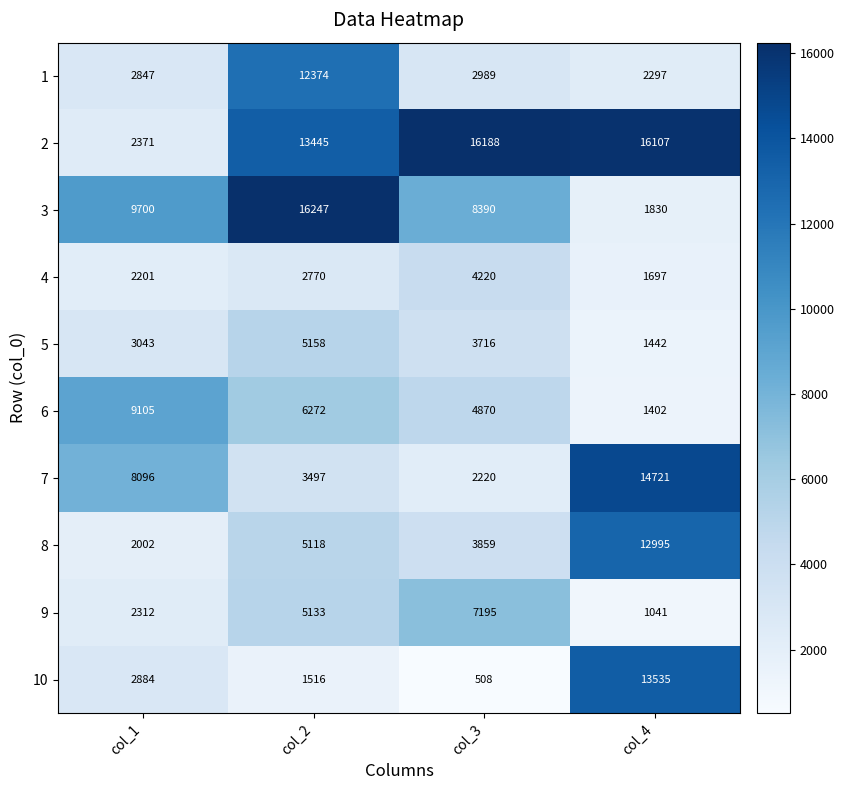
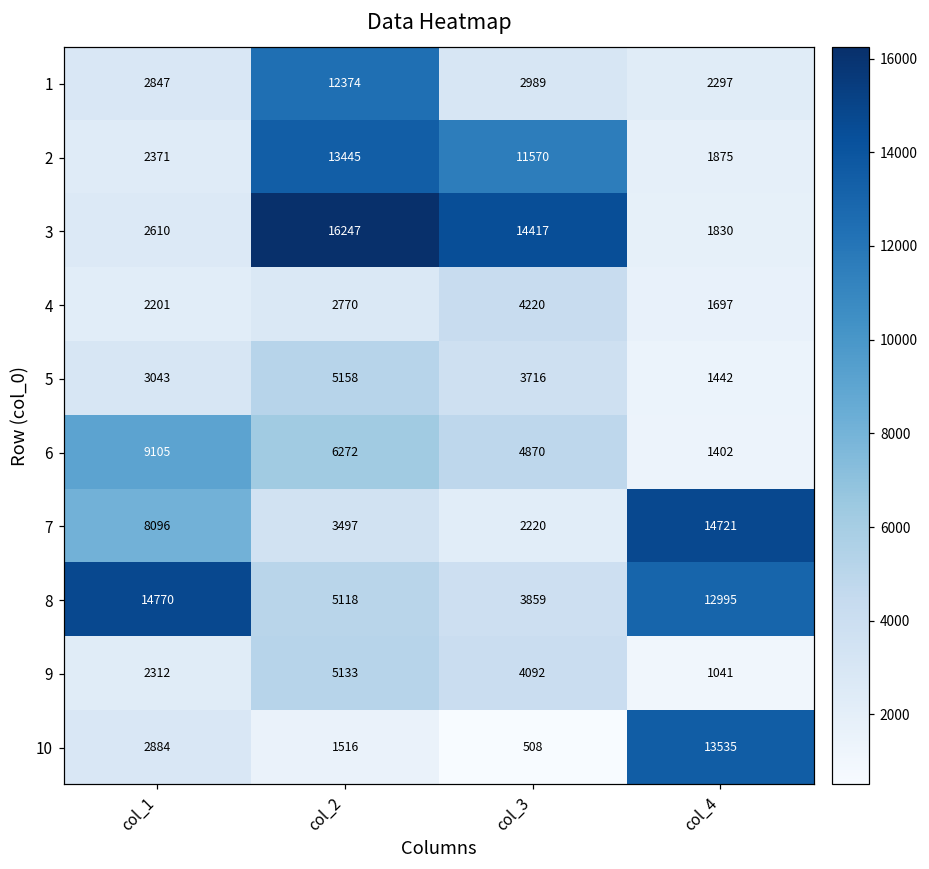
2, col_3: 16188 -> 11570
2, col_4: 16107 -> 1875
3, col_1: 9700 -> 2610
3, col_3: 8390 -> 14417
8, col_1: 2002 -> 14770
9, col_3: 7195 -> 4092
